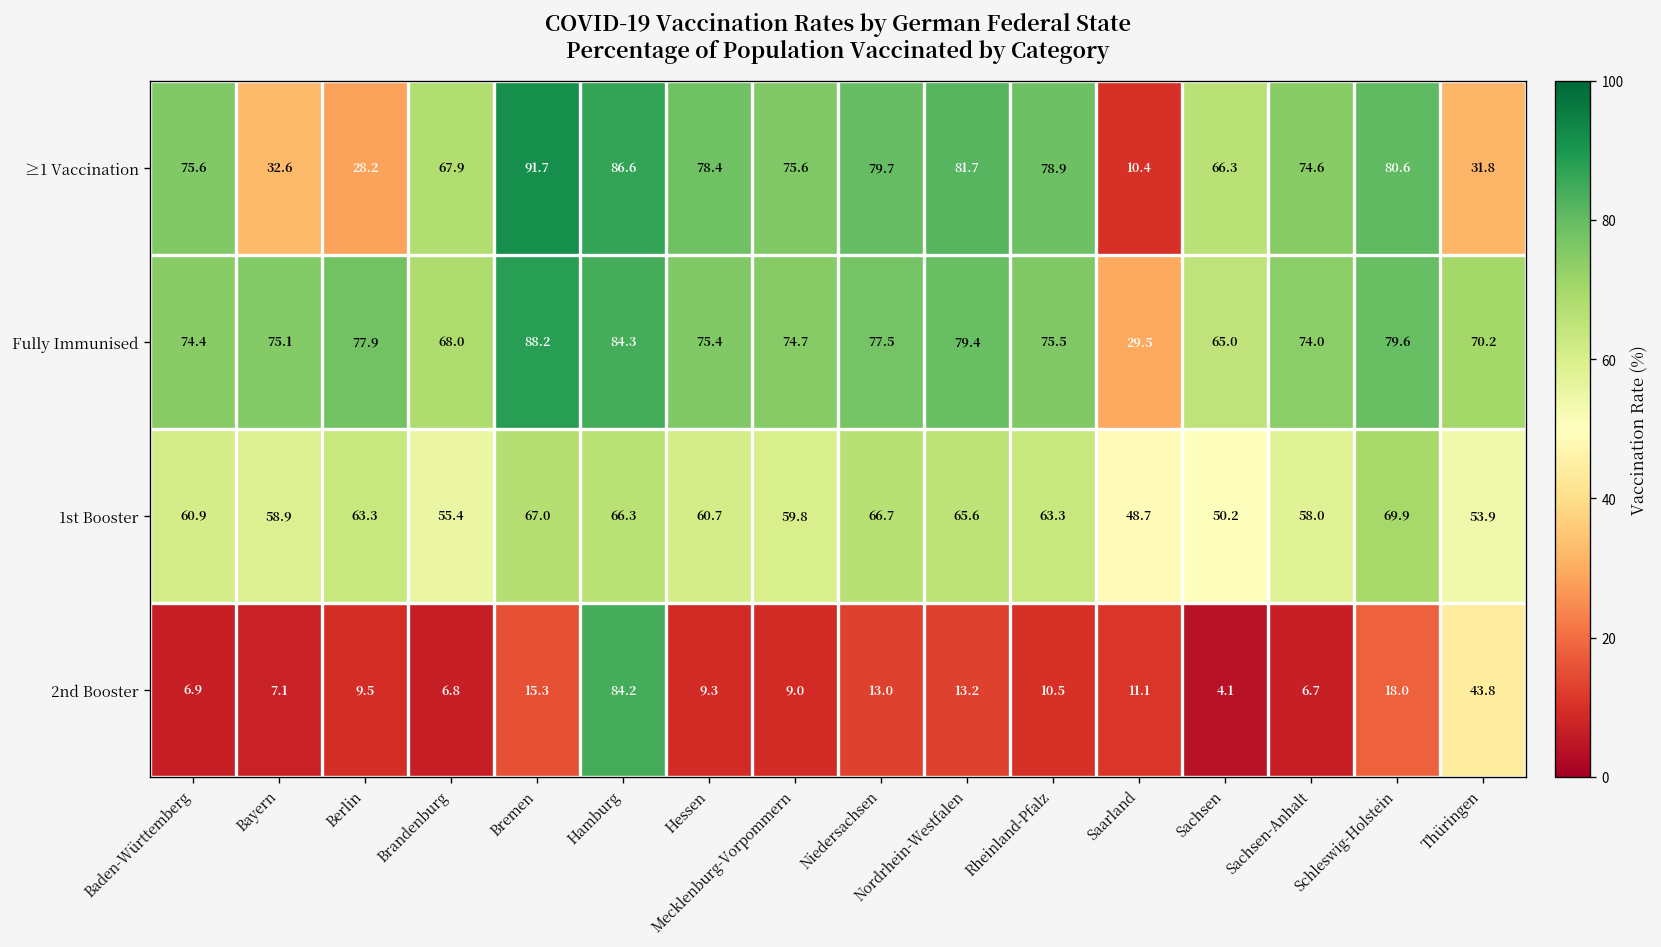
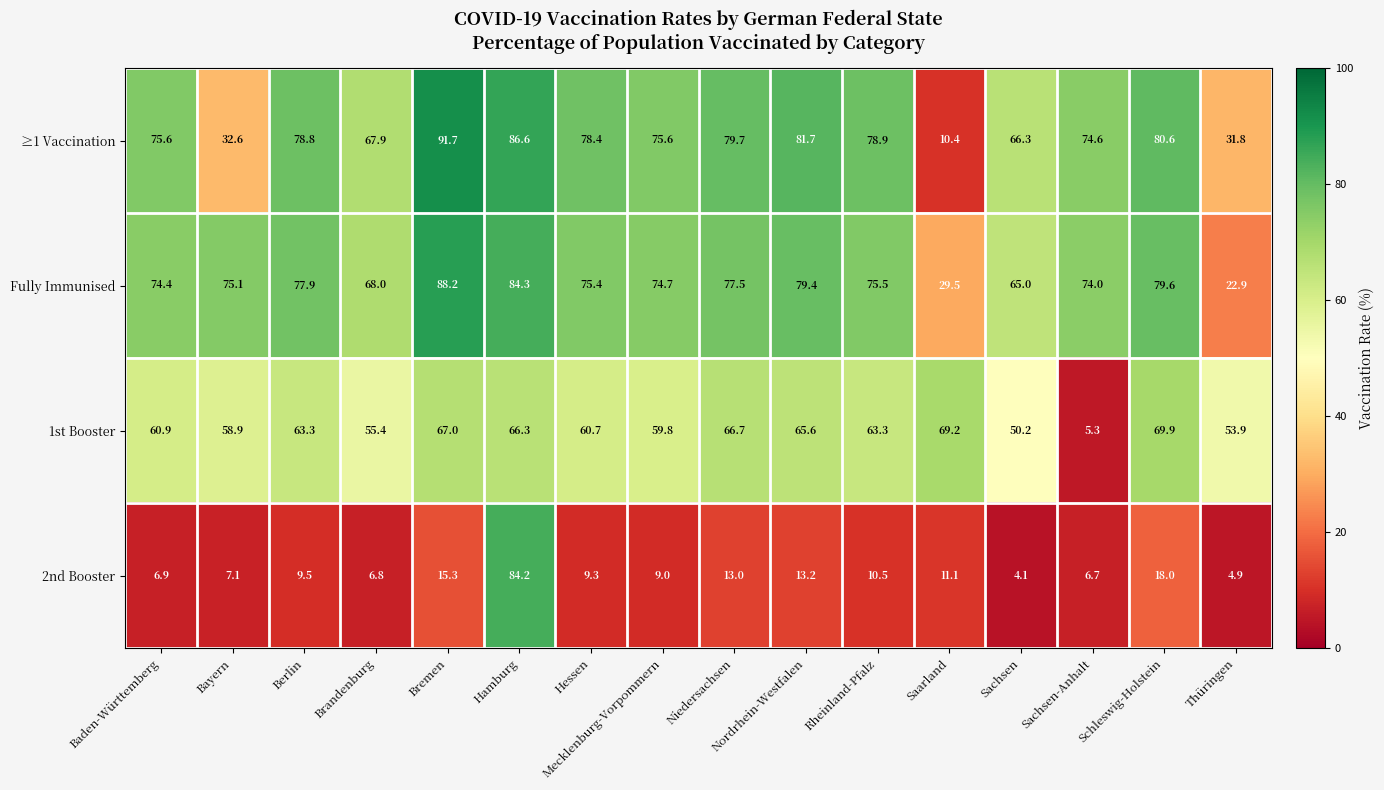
≥1 Vaccination, Berlin: 28.2 -> 78.8
Fully Immunised, Thüringen: 70.2 -> 22.9
1st Booster, Saarland: 48.7 -> 69.2
1st Booster, Sachsen-Anhalt: 58.0 -> 5.3
2nd Booster, Thüringen: 43.8 -> 4.9
